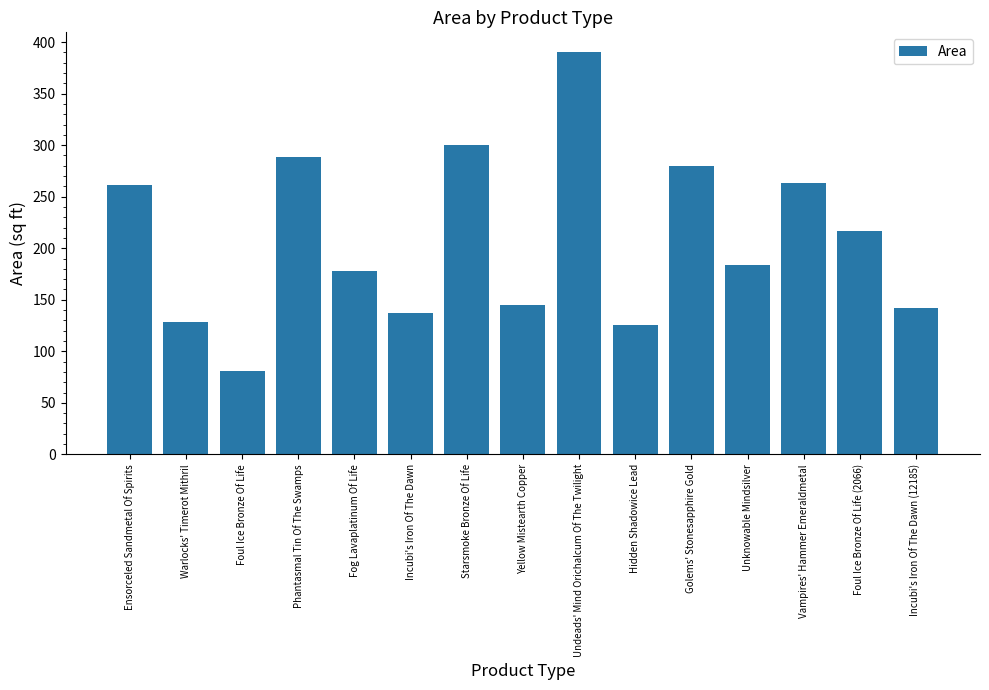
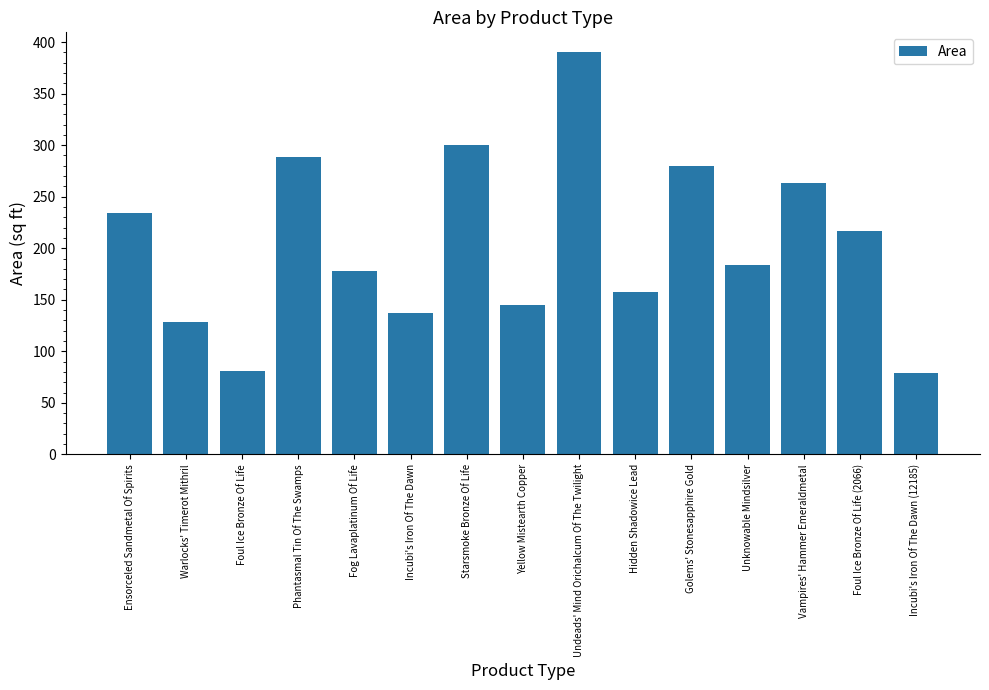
Ensorceled Sandmetal Of Spirits: 262 -> 234
Hidden Shadowice Lead: 126 -> 158
Incubi's Iron Of The Dawn (12185): 142 -> 79
